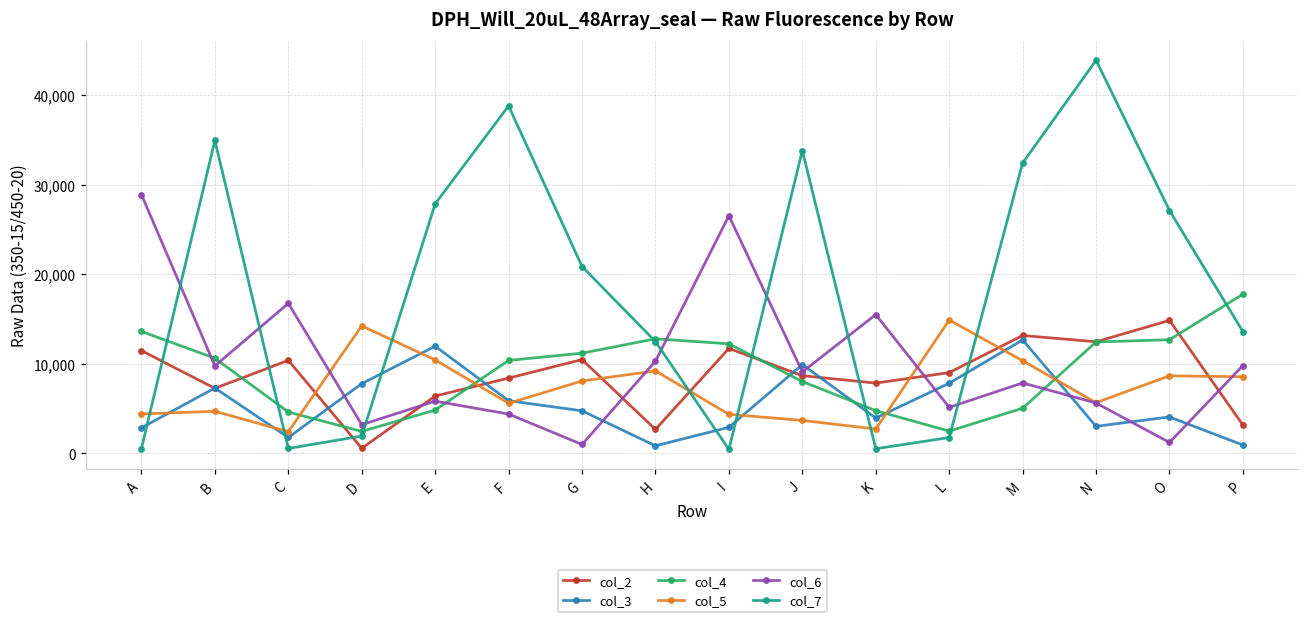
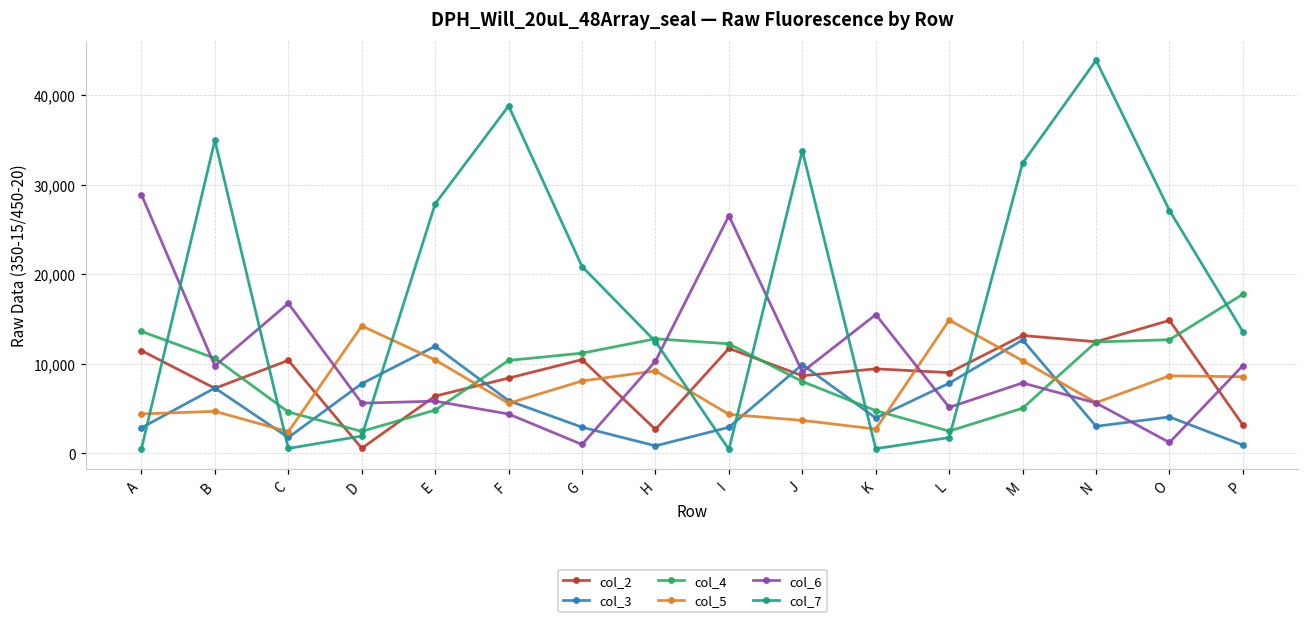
col_6, D: 3,000 -> 6,000
col_3, G: 5,000 -> 3,000
col_2, K: 8,000 -> 9,000
